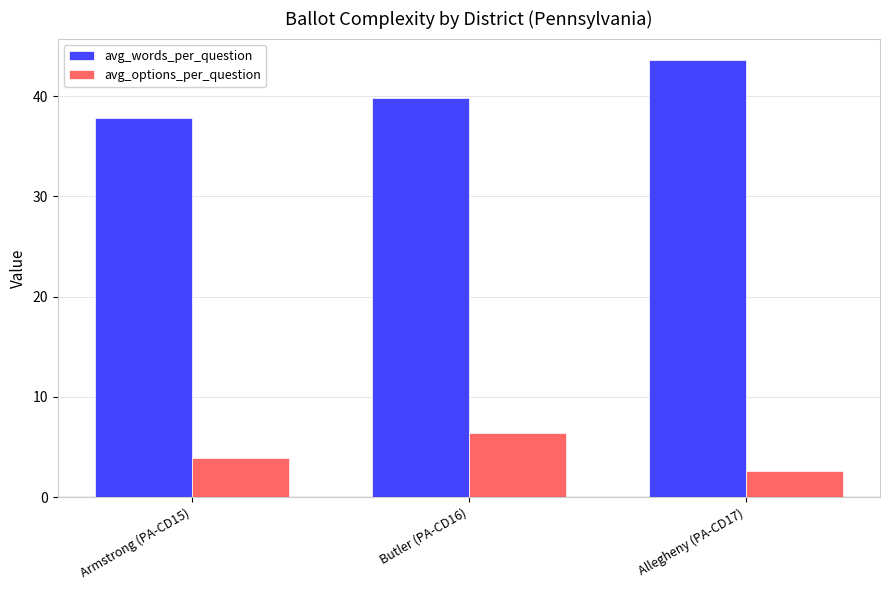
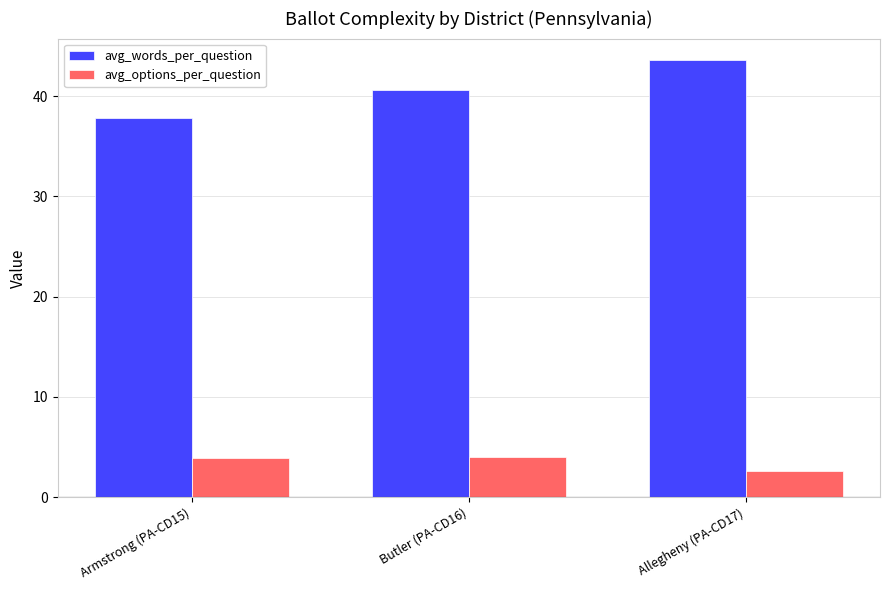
avg_words_per_question, Butler (PA-CD16): 39.8 -> 40.6
avg_options_per_question, Butler (PA-CD16): 6.4 -> 4.0
